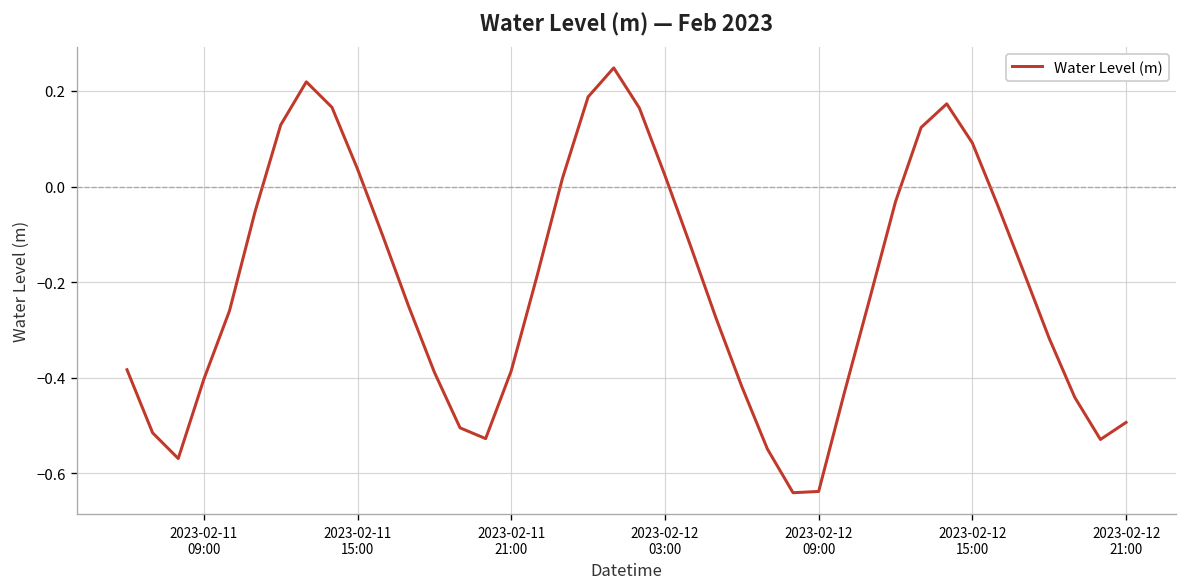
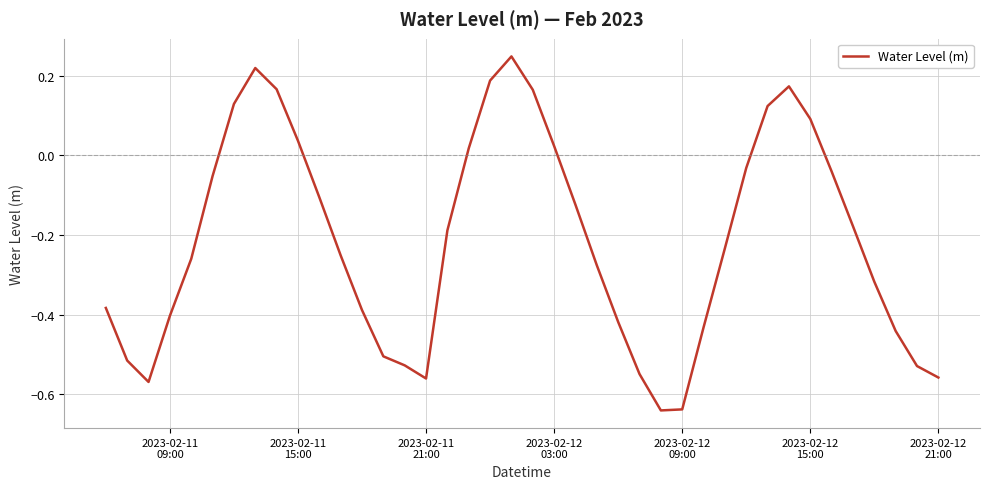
2023-02-11 21:00: -0.39 -> -0.56
2023-02-12 21:00: -0.49 -> -0.56
